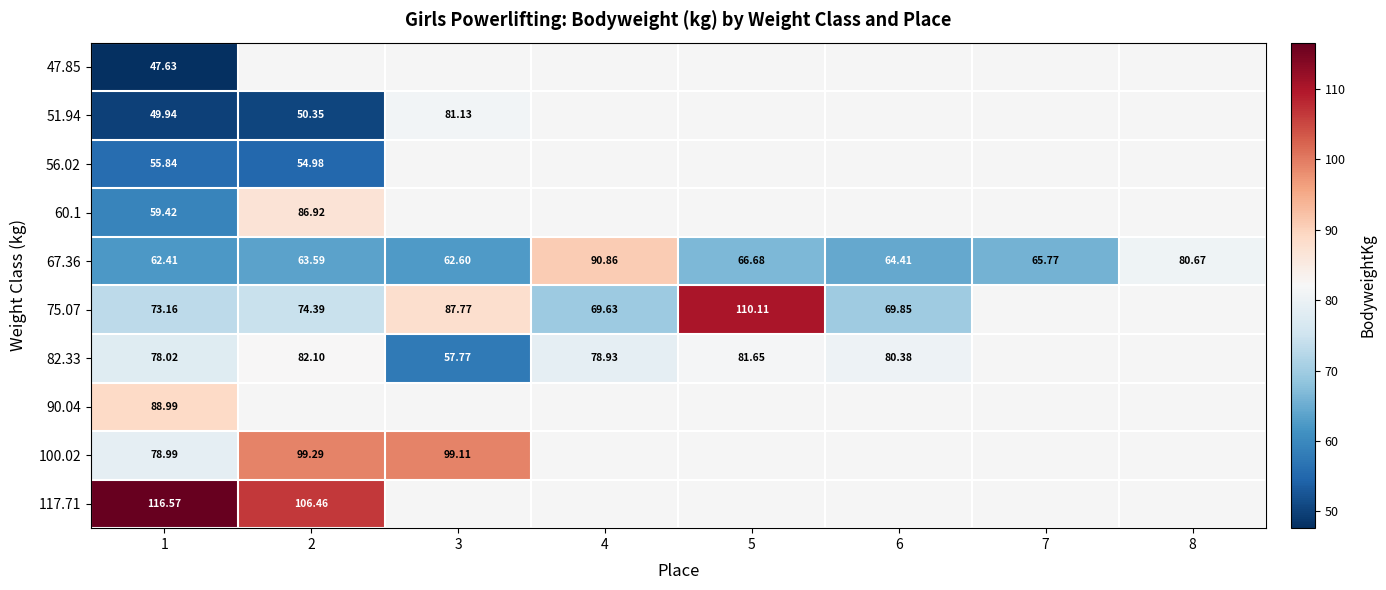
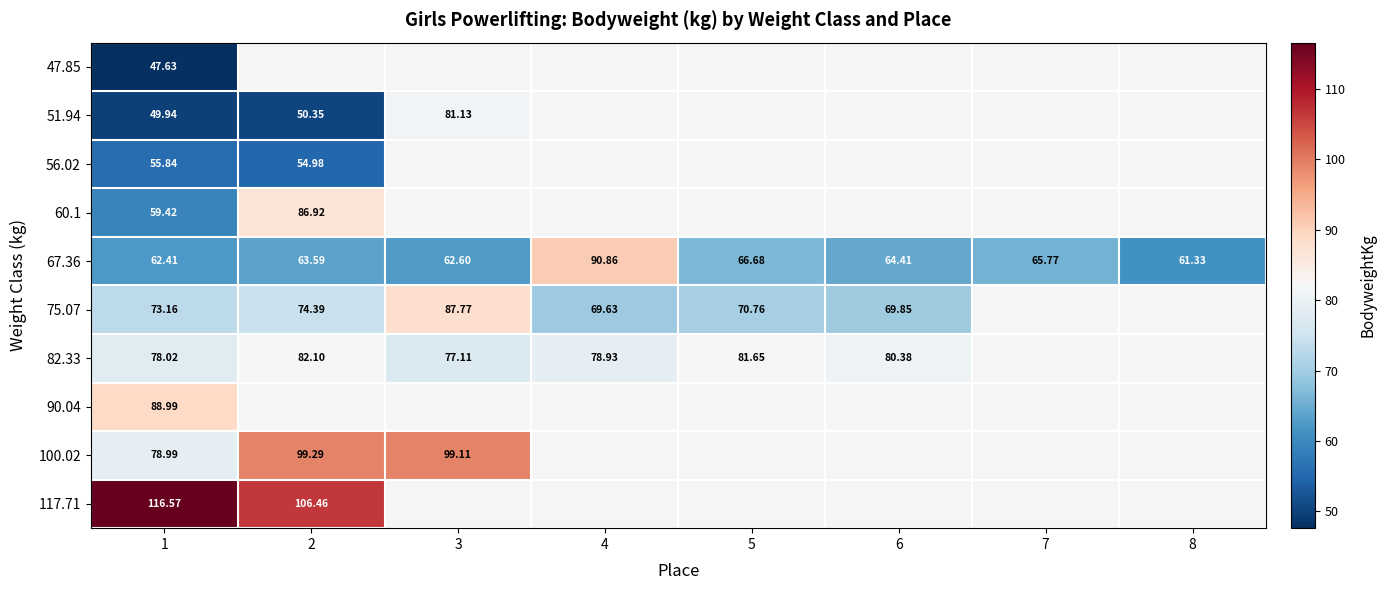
67.36, 8: 80.67 -> 61.33
75.07, 5: 110.11 -> 70.76
82.33, 3: 57.77 -> 77.11
